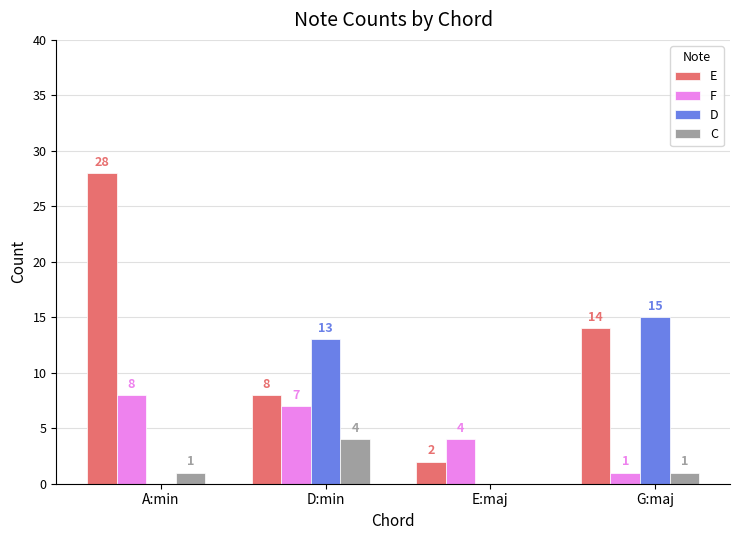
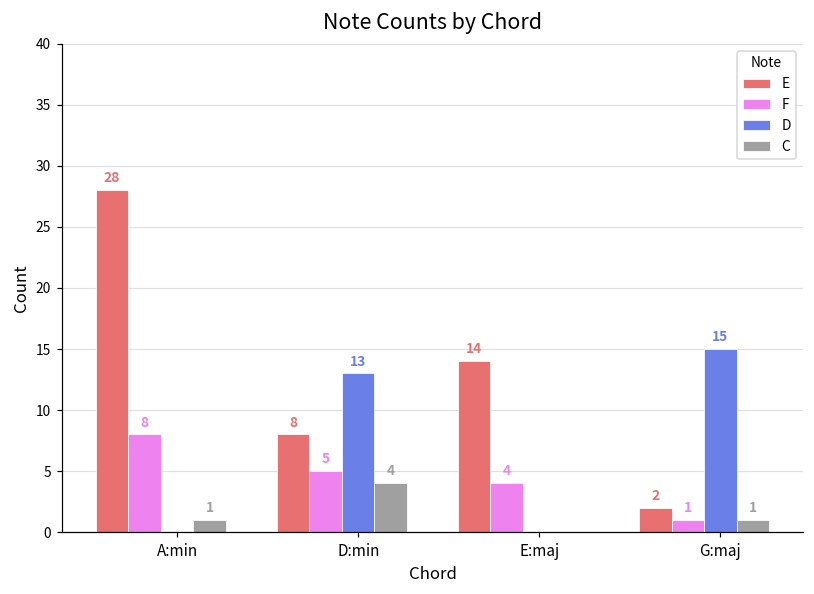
F, D:min: 7 -> 5
E, E:maj: 2 -> 14
E, G:maj: 14 -> 2
